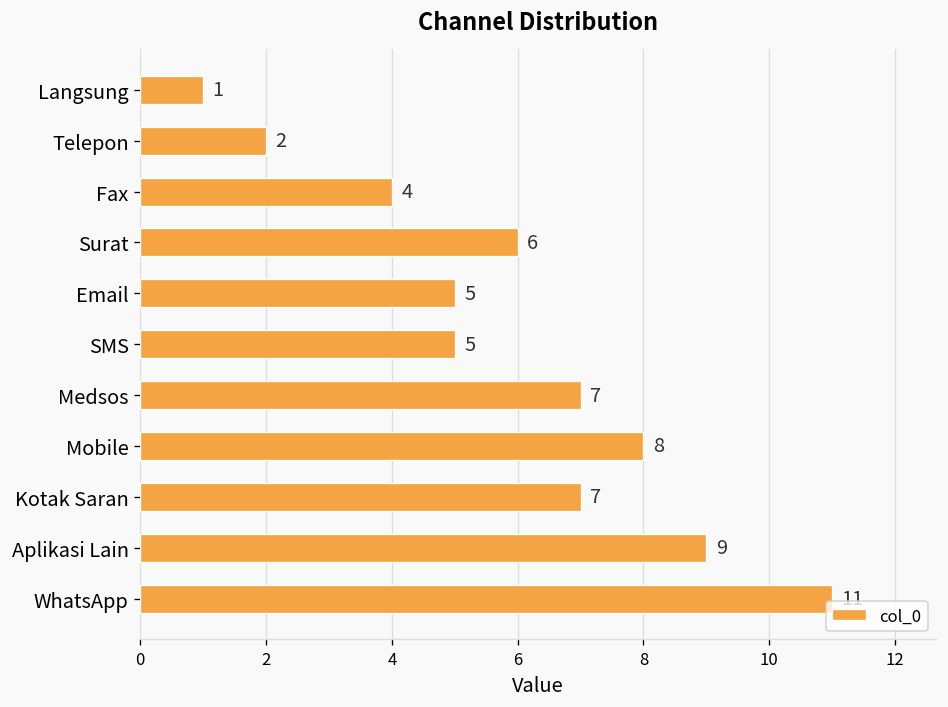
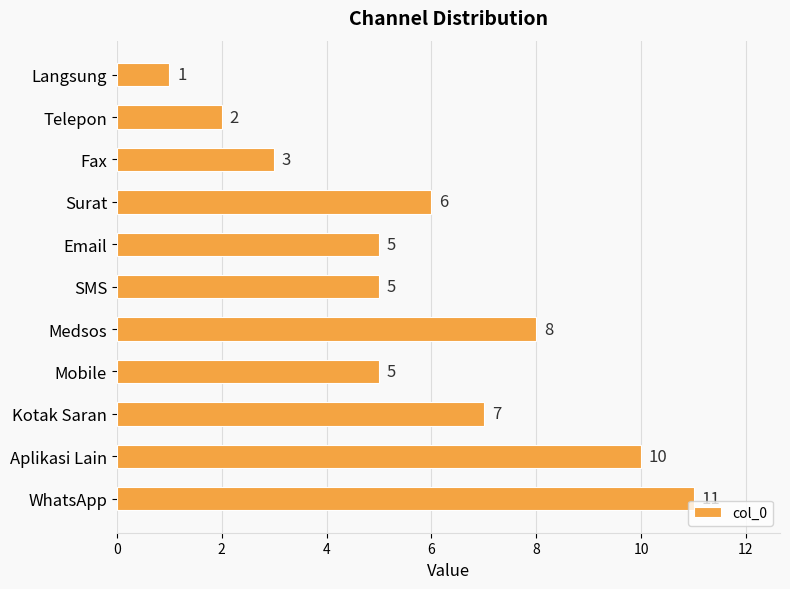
Fax: 4 -> 3
Medsos: 7 -> 8
Mobile: 8 -> 5
Aplikasi Lain: 9 -> 10
